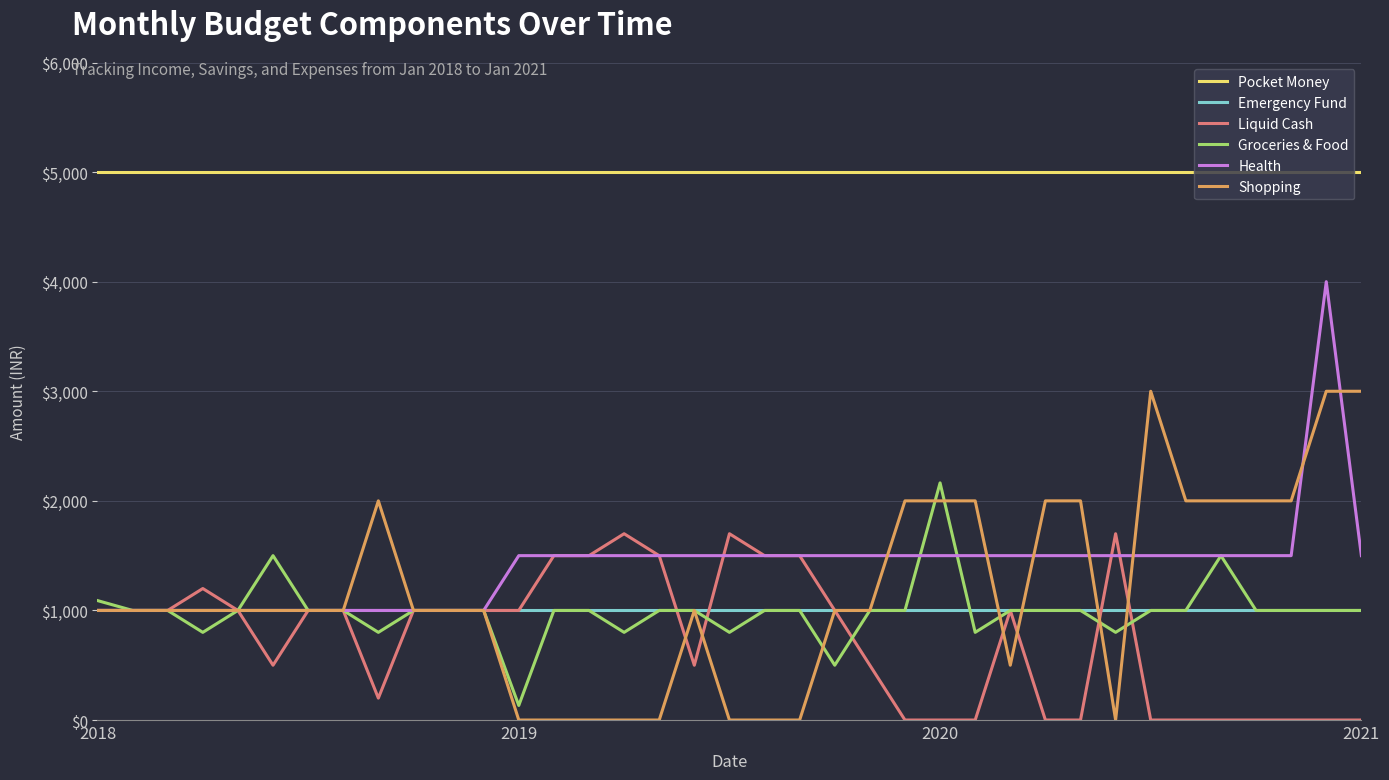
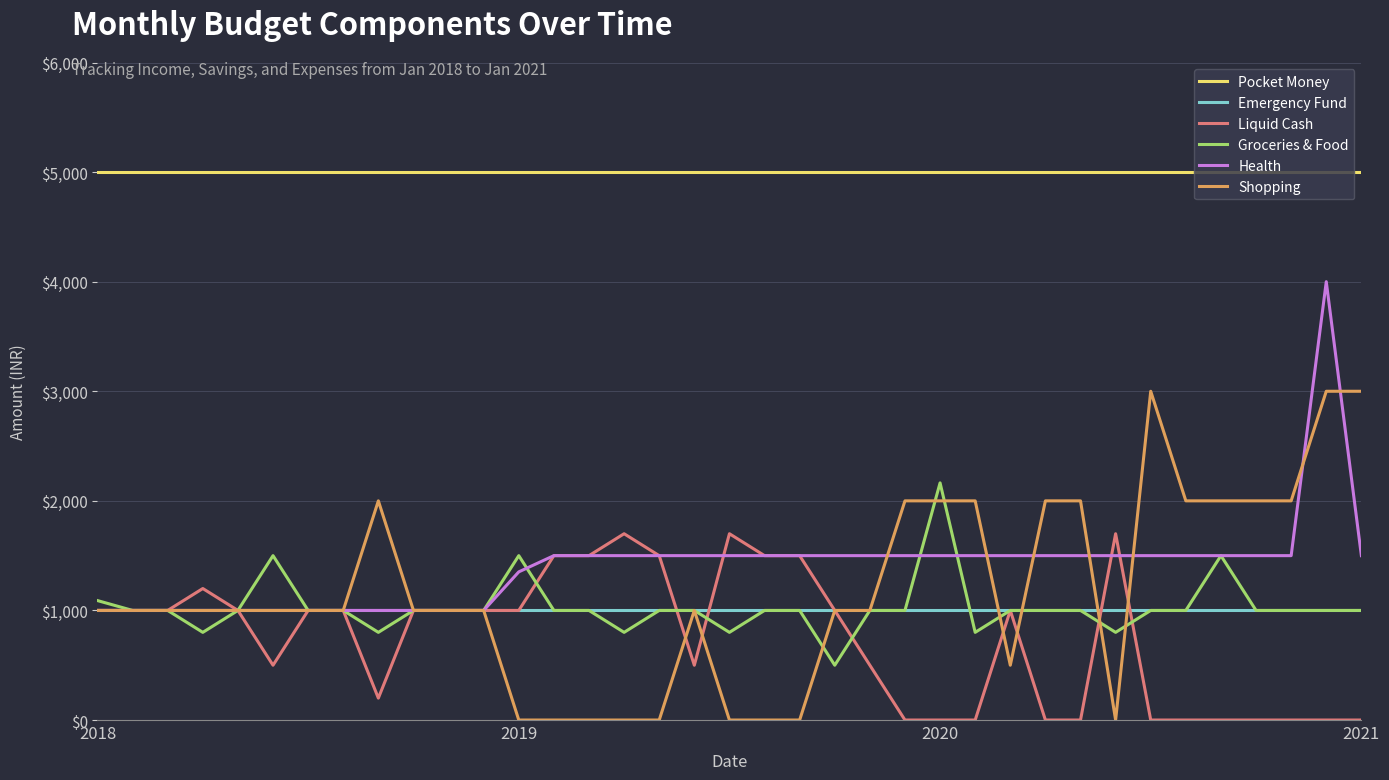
Groceries & Food, 2019: $130 -> $1,500
Health, 2019: $1,500 -> $1,350
